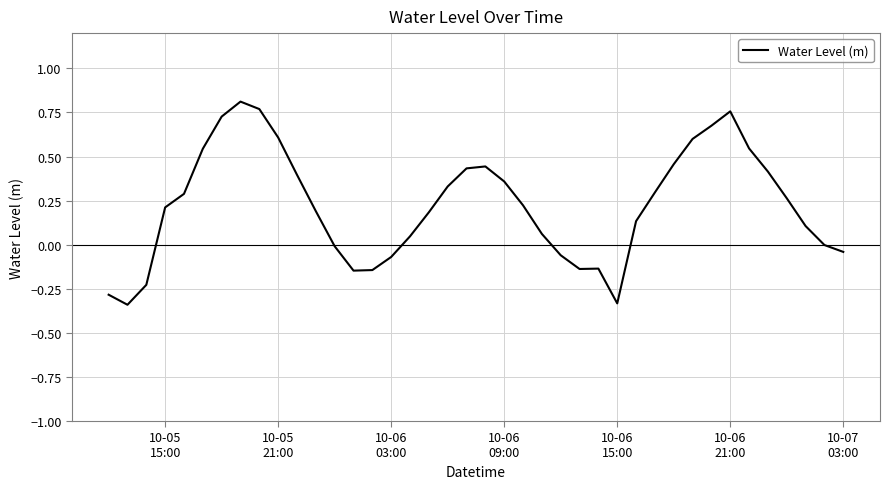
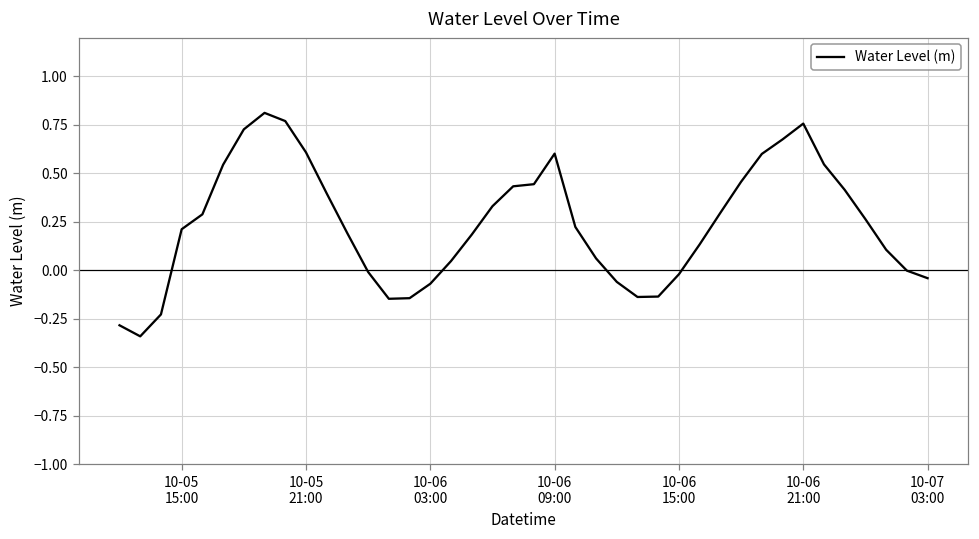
10-06 09:00: 0.36 -> 0.60
10-06 15:00: -0.33 -> -0.02
